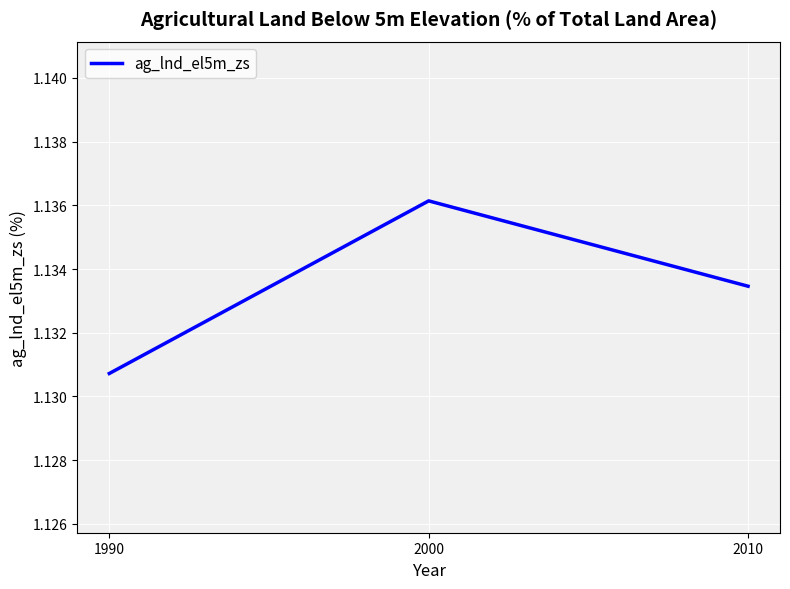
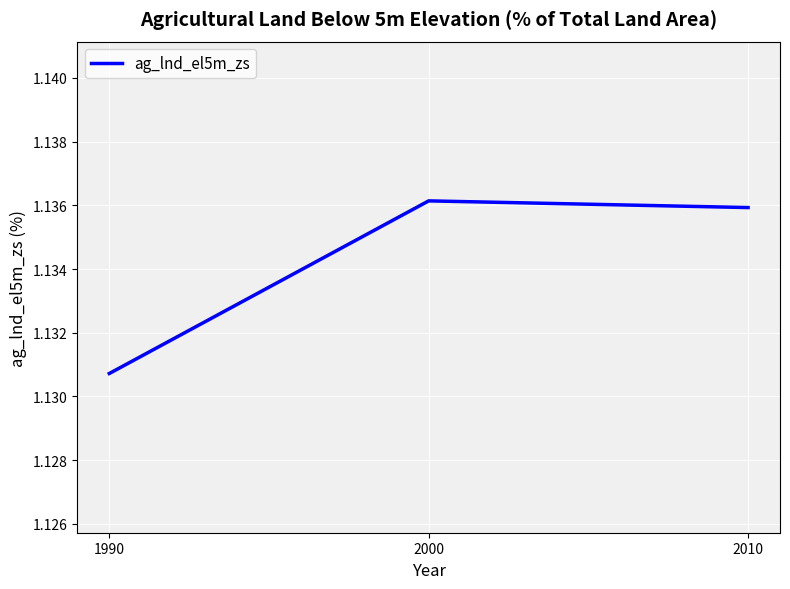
2010: 1.1335 -> 1.1359
